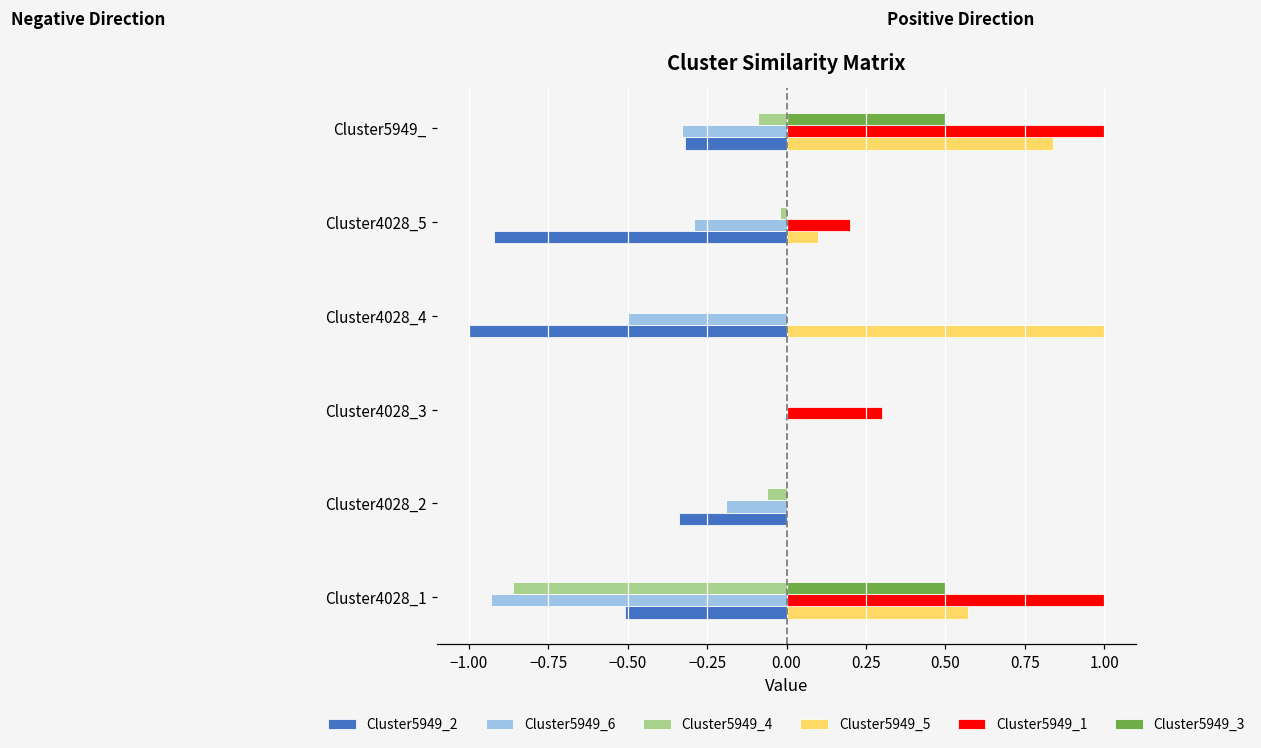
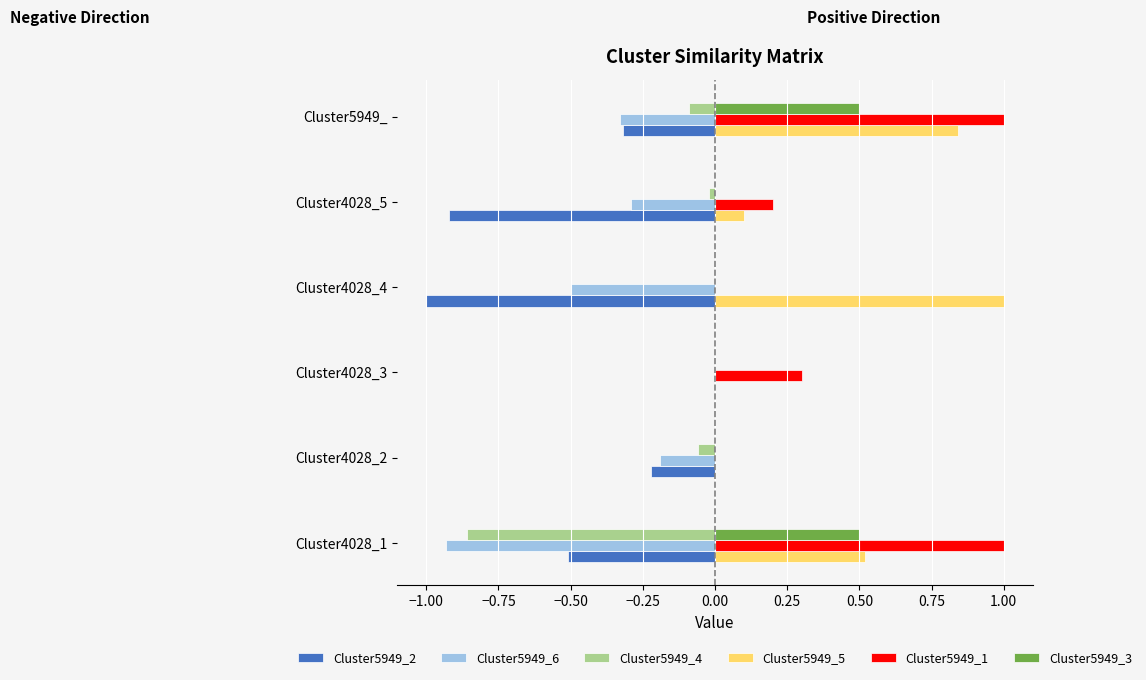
Cluster5949_2, Cluster4028_2: -0.34 -> -0.22
Cluster5949_5, Cluster4028_1: 0.57 -> 0.52
